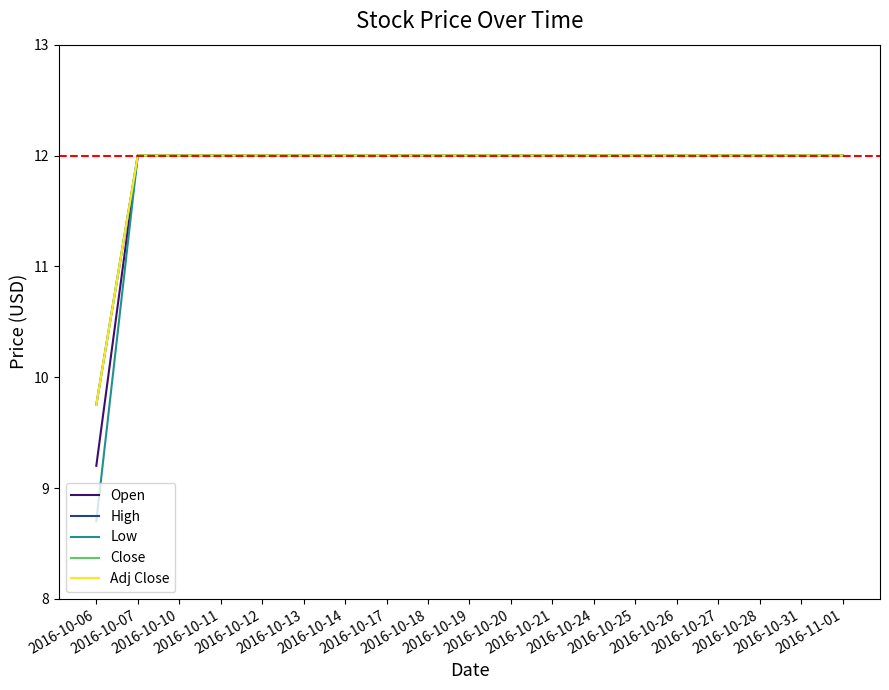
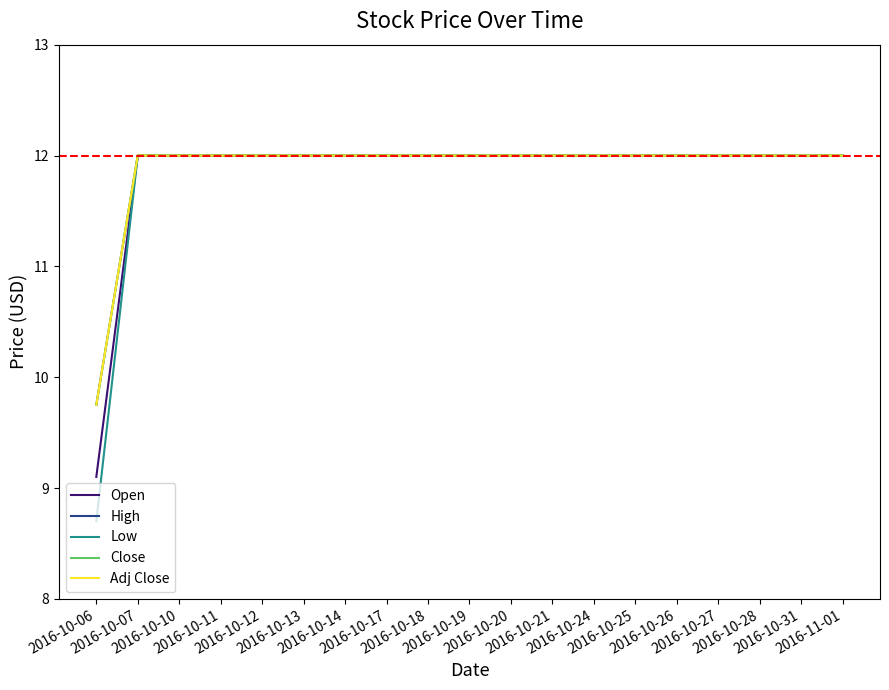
Open, 2016-10-06: 9.2 -> 9.1
